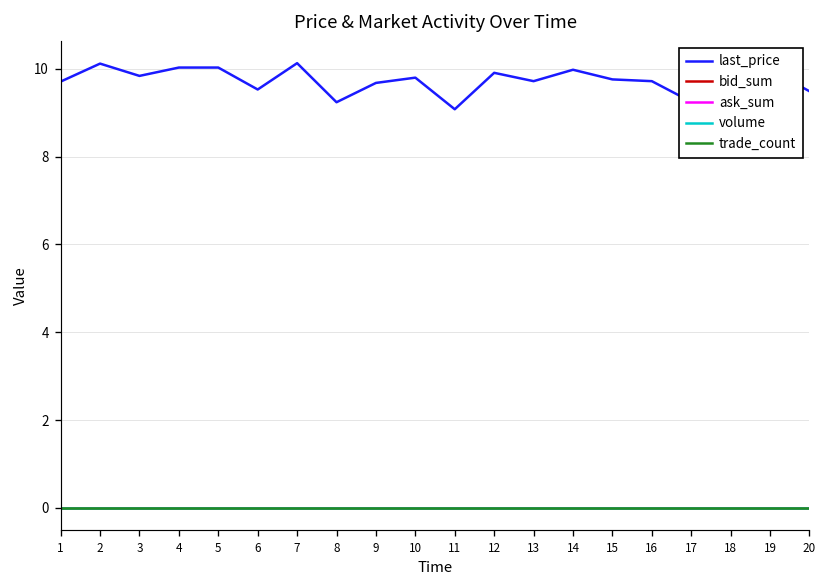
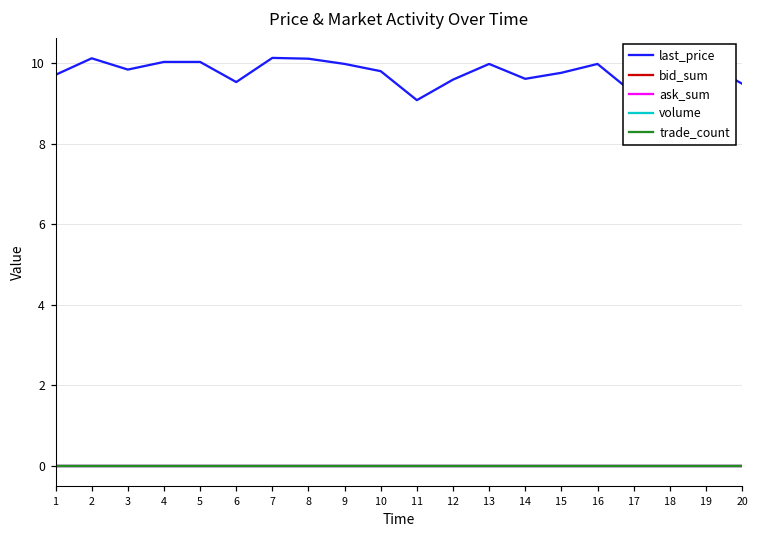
last_price, 8: 9.2 -> 10.1
last_price, 9: 9.7 -> 10.0
last_price, 12: 9.9 -> 9.6
last_price, 13: 9.7 -> 10.0
last_price, 14: 10.0 -> 9.6
last_price, 16: 9.7 -> 10.0
